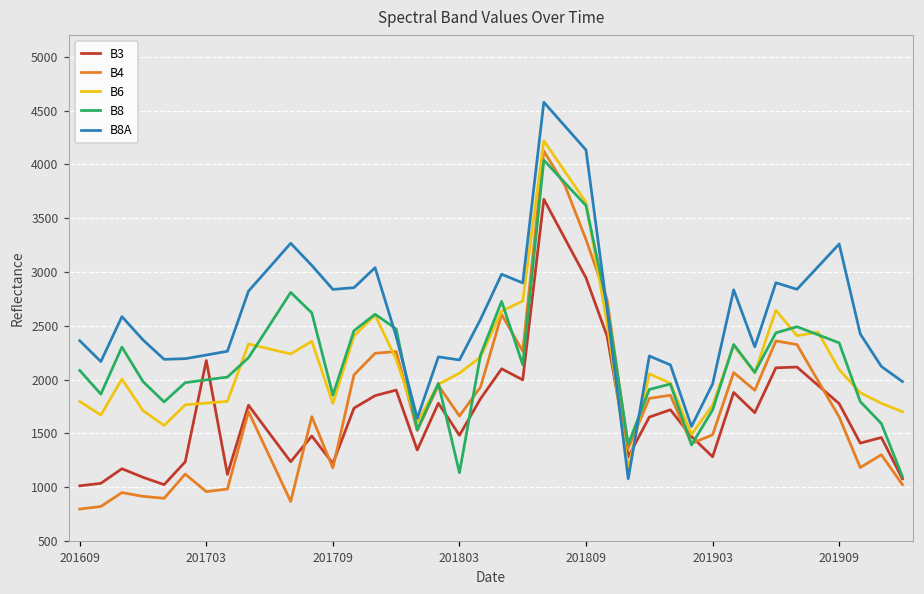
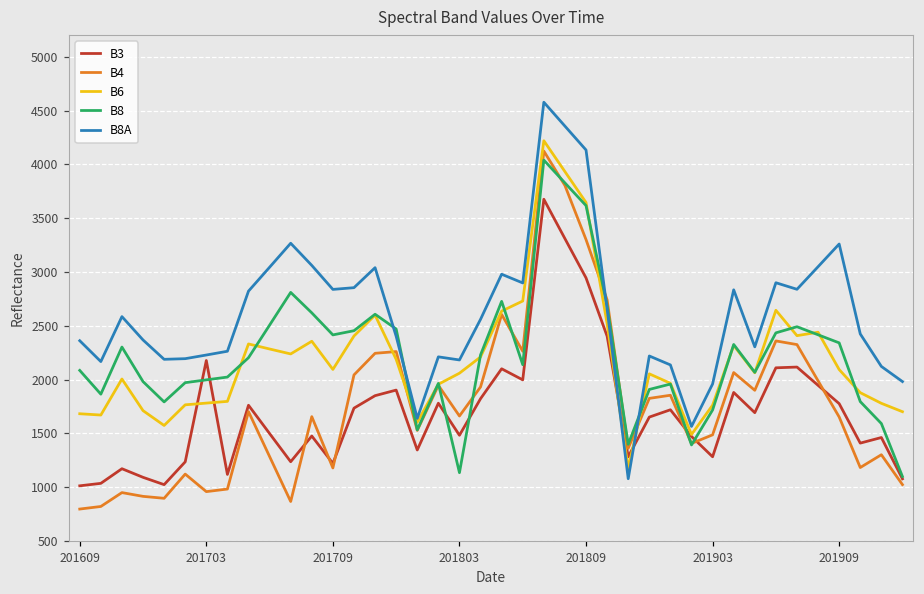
B6, 201609: 1800 -> 1700
B6, 201709: 1800 -> 2100
B8, 201709: 1900 -> 2400
